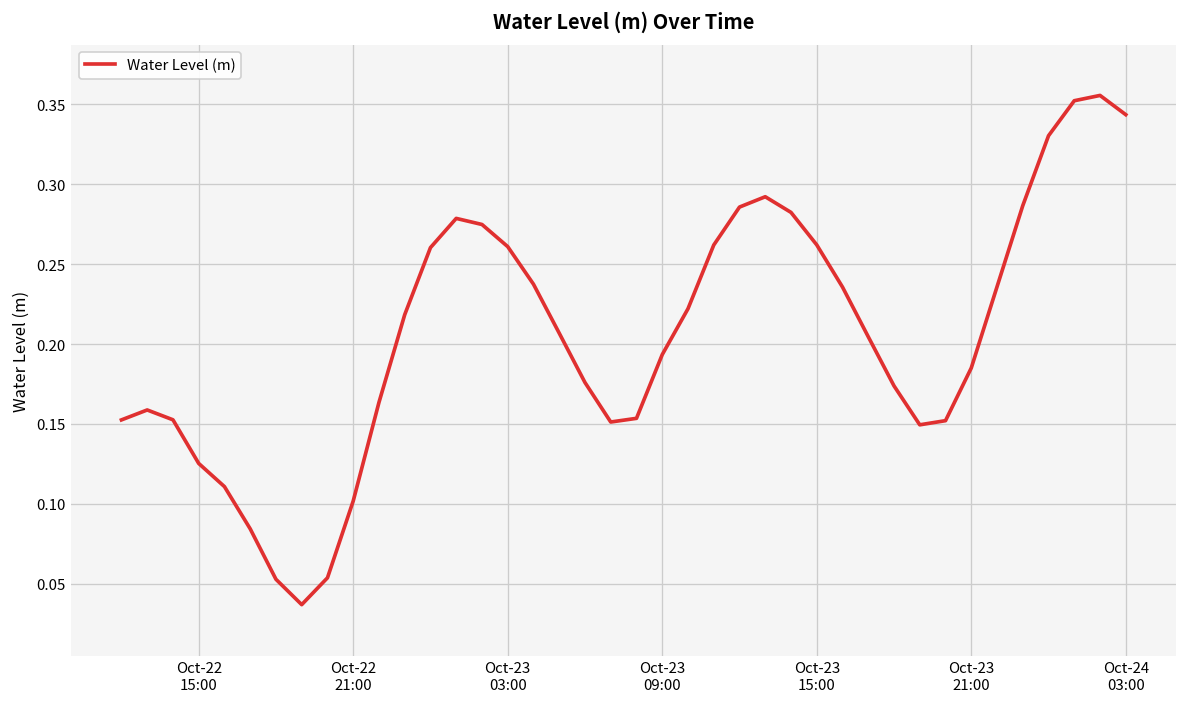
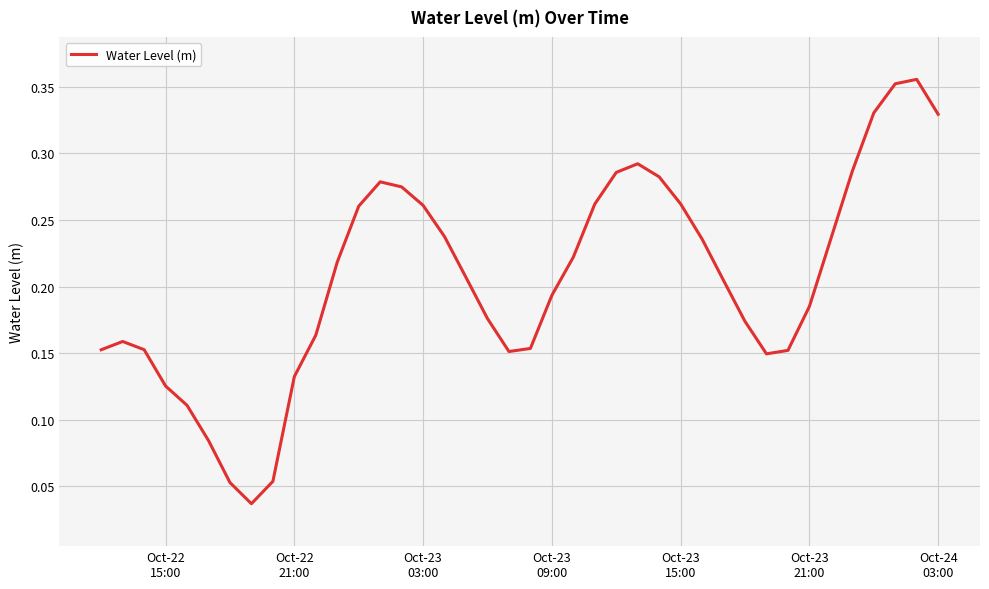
Oct-22 21:00: 0.102 -> 0.132
Oct-24 03:00: 0.344 -> 0.329
